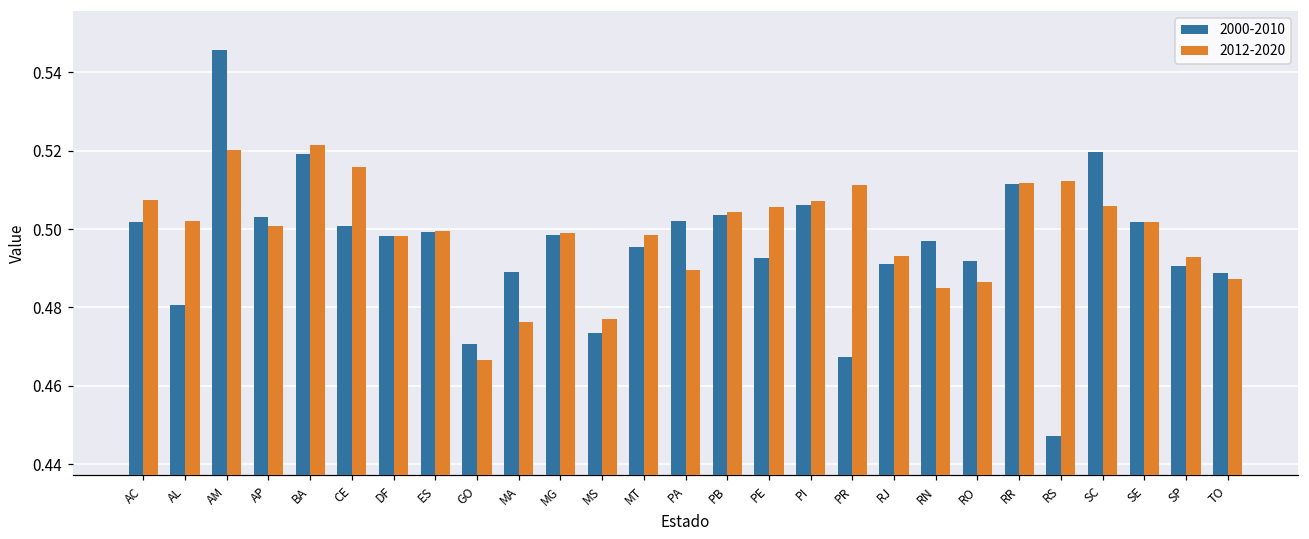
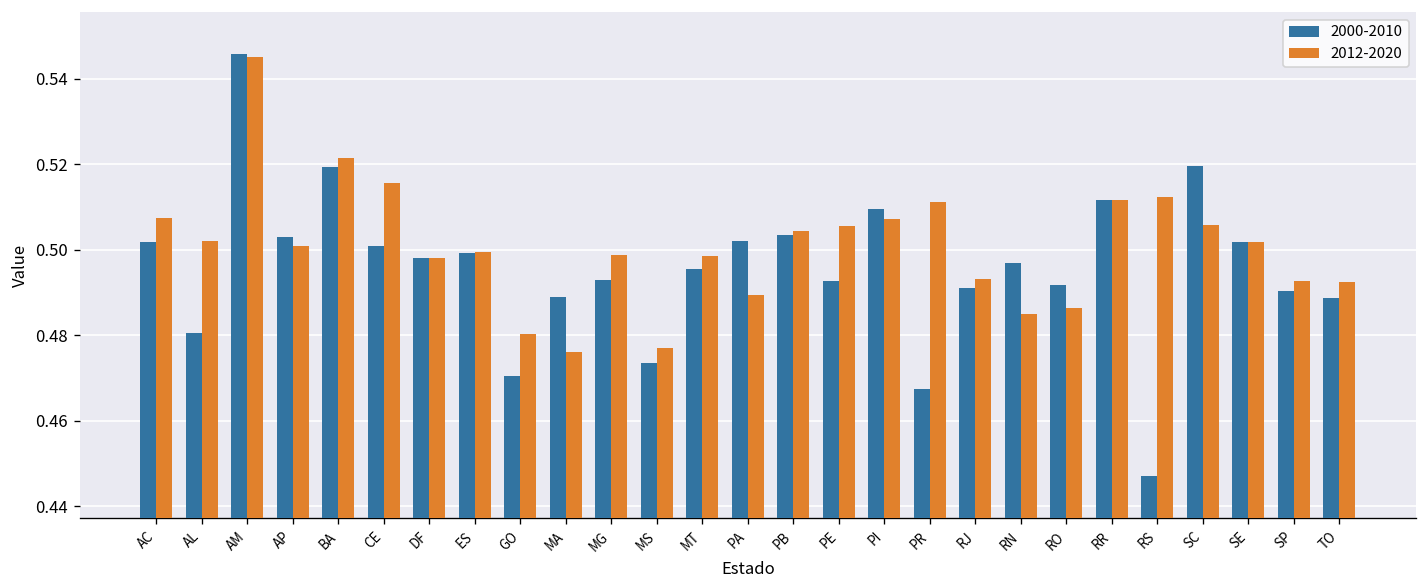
2012-2020, AM: 0.520 -> 0.545
2012-2020, GO: 0.467 -> 0.480
2000-2010, MG: 0.498 -> 0.493
2000-2010, PI: 0.506 -> 0.509
2012-2020, TO: 0.487 -> 0.493
